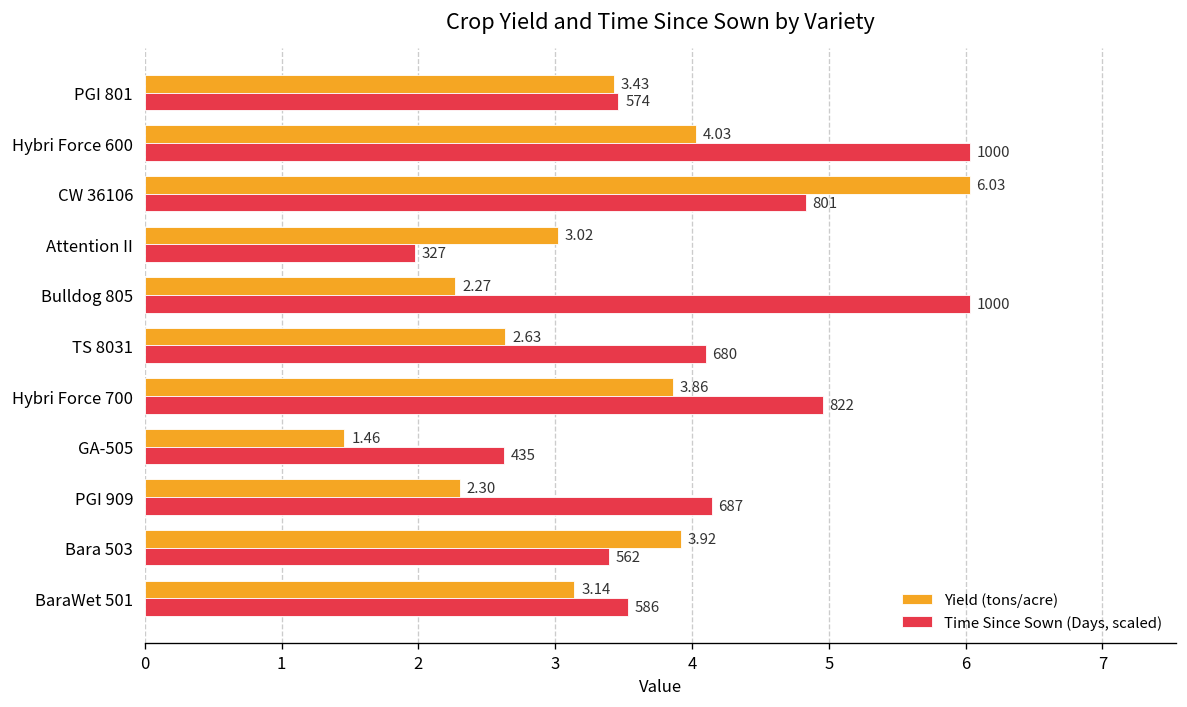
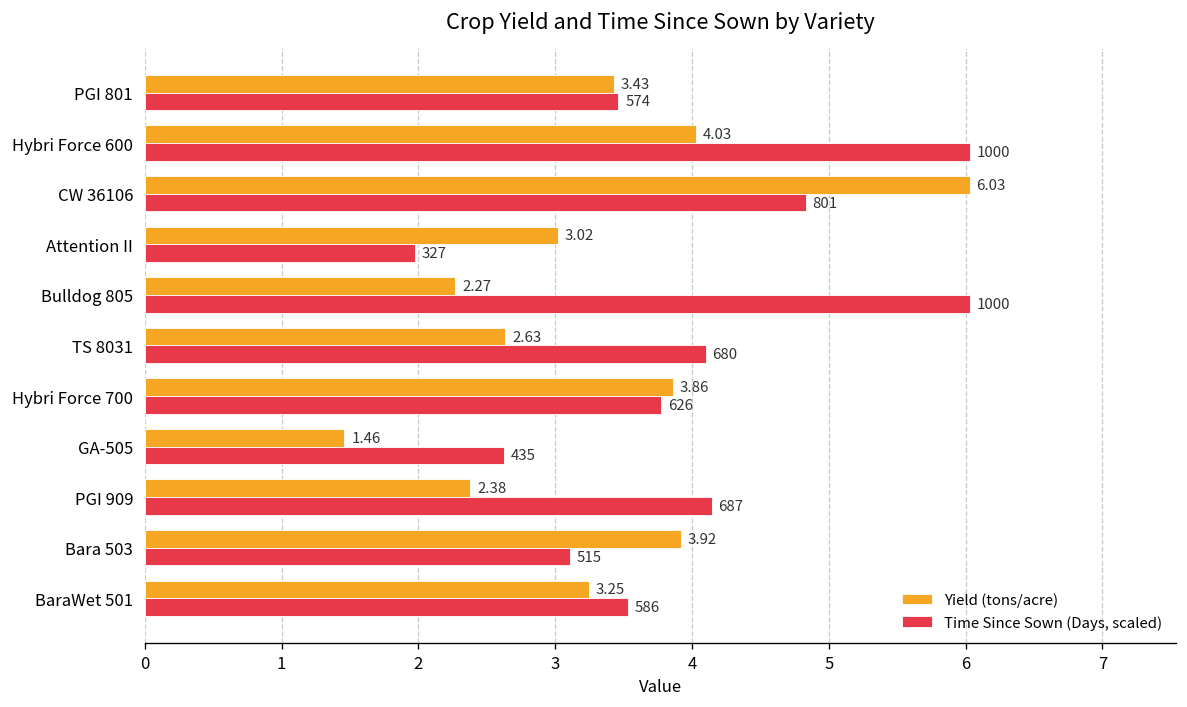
Time Since Sown (Days, scaled), Hybri Force 700: 822 -> 626
Yield (tons/acre), PGI 909: 2.30 -> 2.38
Time Since Sown (Days, scaled), Bara 503: 562 -> 515
Yield (tons/acre), BaraWet 501: 3.14 -> 3.25
